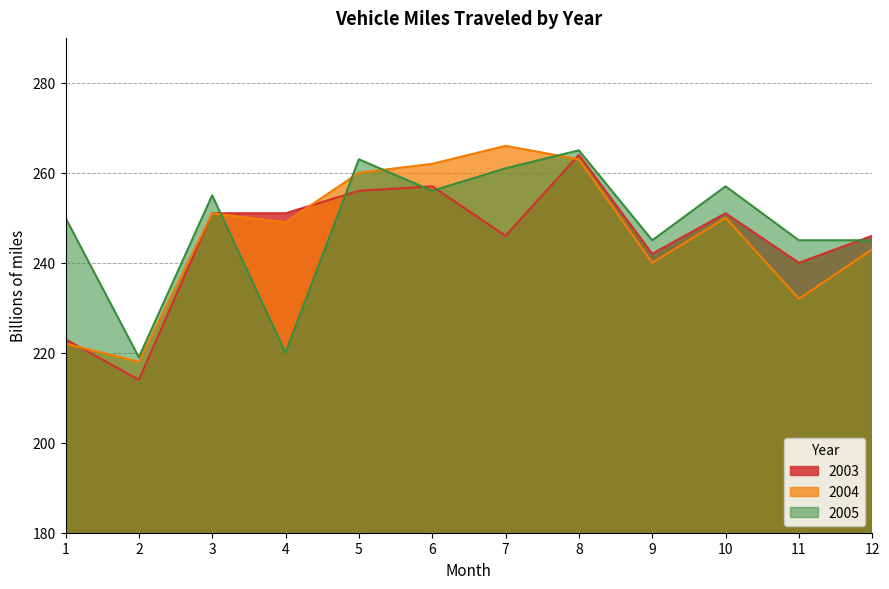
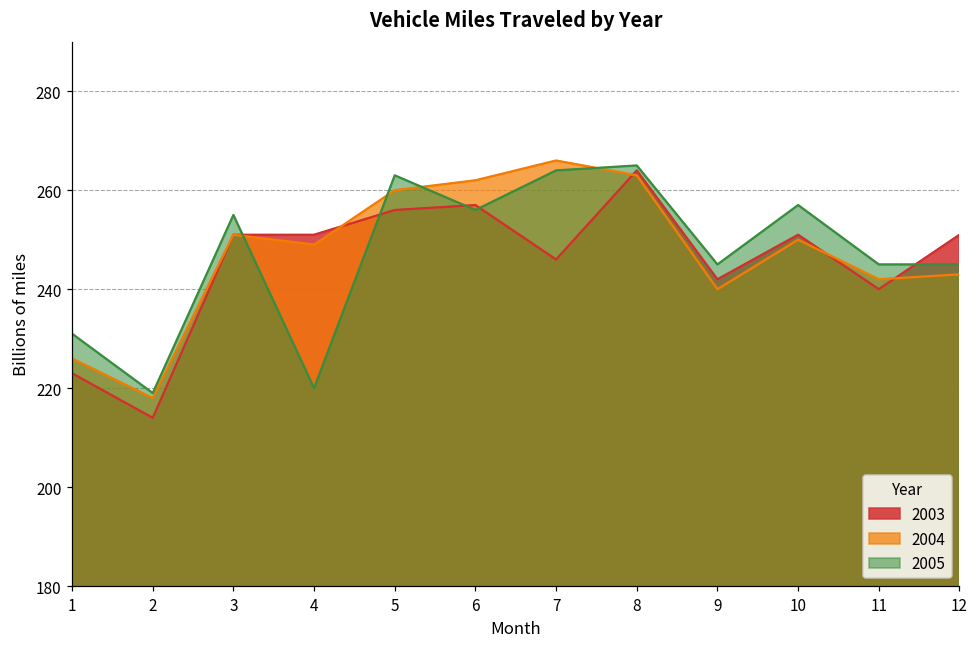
2004, 1: 222 -> 226
2005, 1: 250 -> 231
2005, 7: 261 -> 264
2004, 11: 232 -> 242
2003, 12: 246 -> 251
